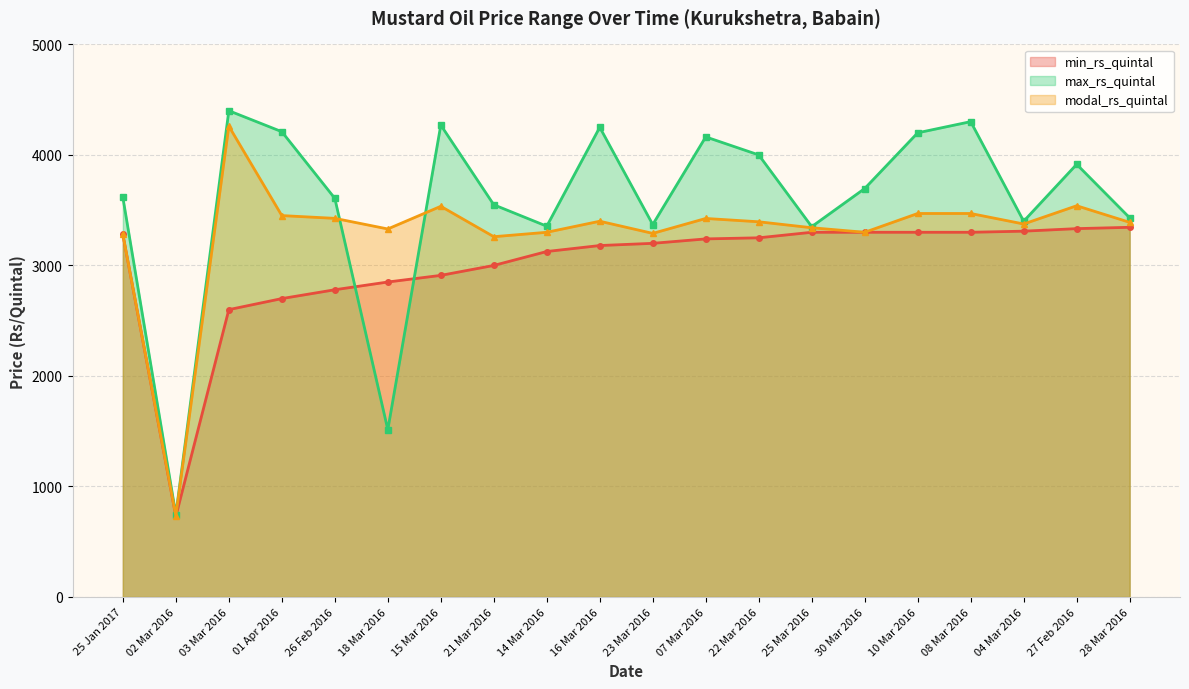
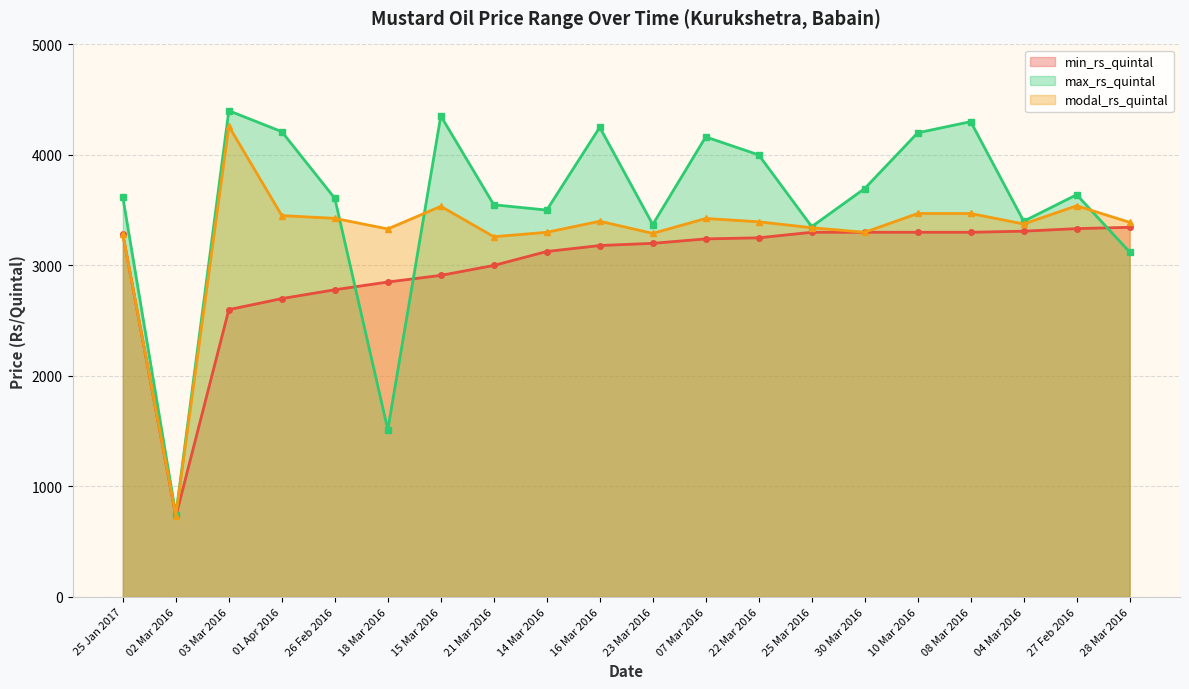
max_rs_quintal, 15 Mar 2016: 4270 -> 4350
max_rs_quintal, 14 Mar 2016: 3360 -> 3500
max_rs_quintal, 27 Feb 2016: 3920 -> 3640
max_rs_quintal, 28 Mar 2016: 3430 -> 3120
